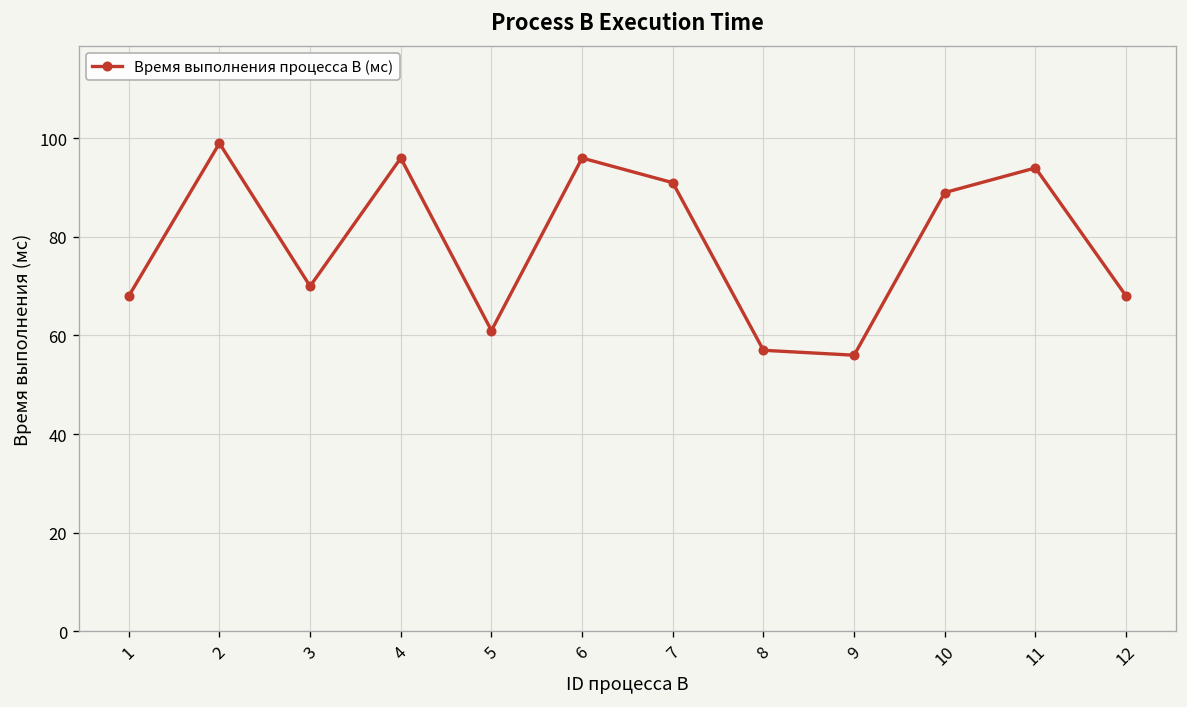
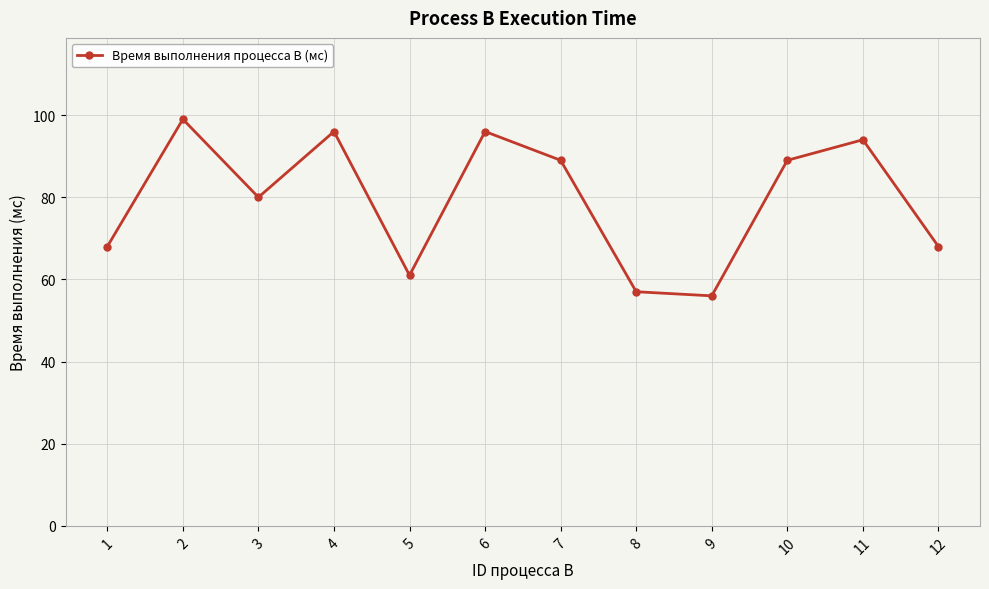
3: 70 -> 80
7: 91 -> 89
